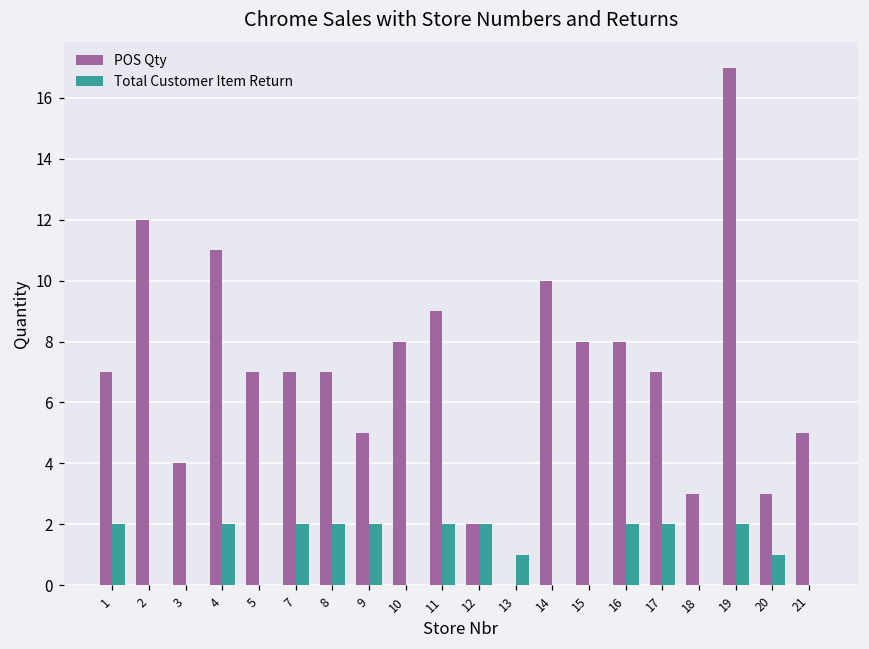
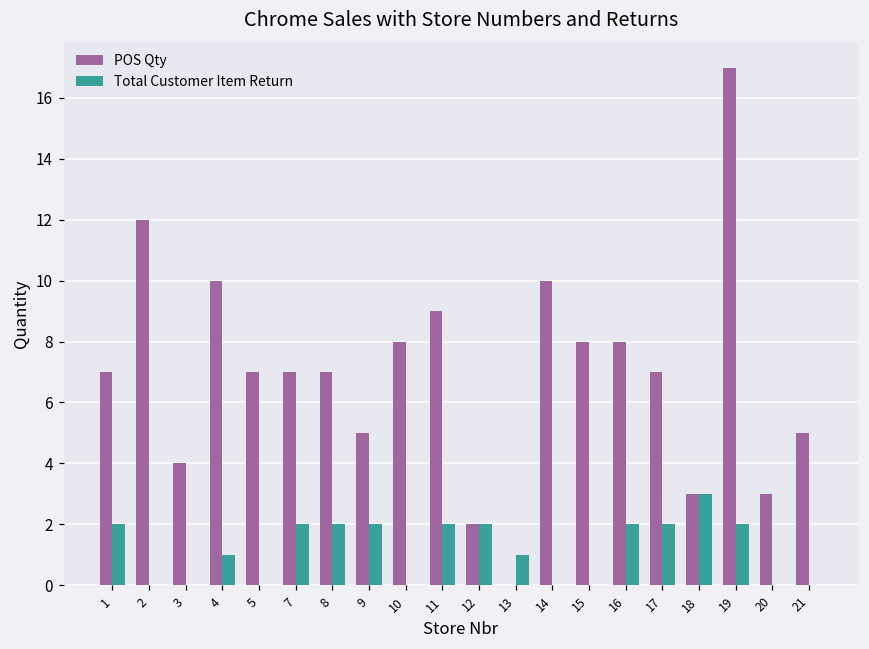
POS Qty, 4: 11 -> 10
Total Customer Item Return, 4: 2 -> 1
Total Customer Item Return, 18: 0 -> 3
Total Customer Item Return, 20: 1 -> 0
